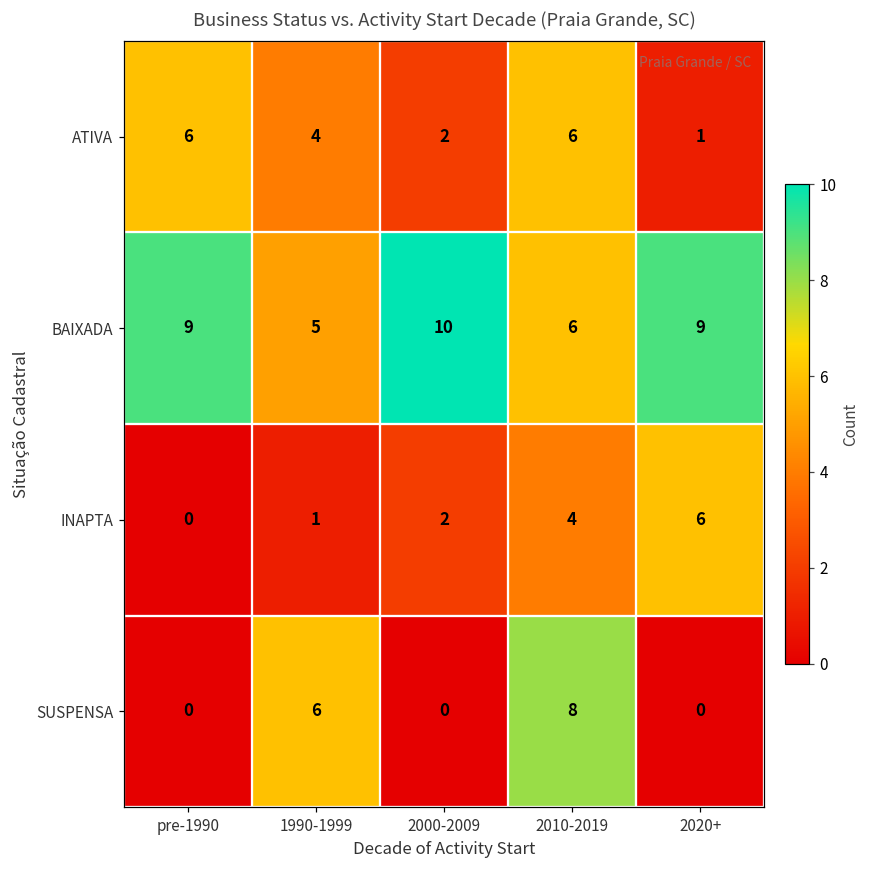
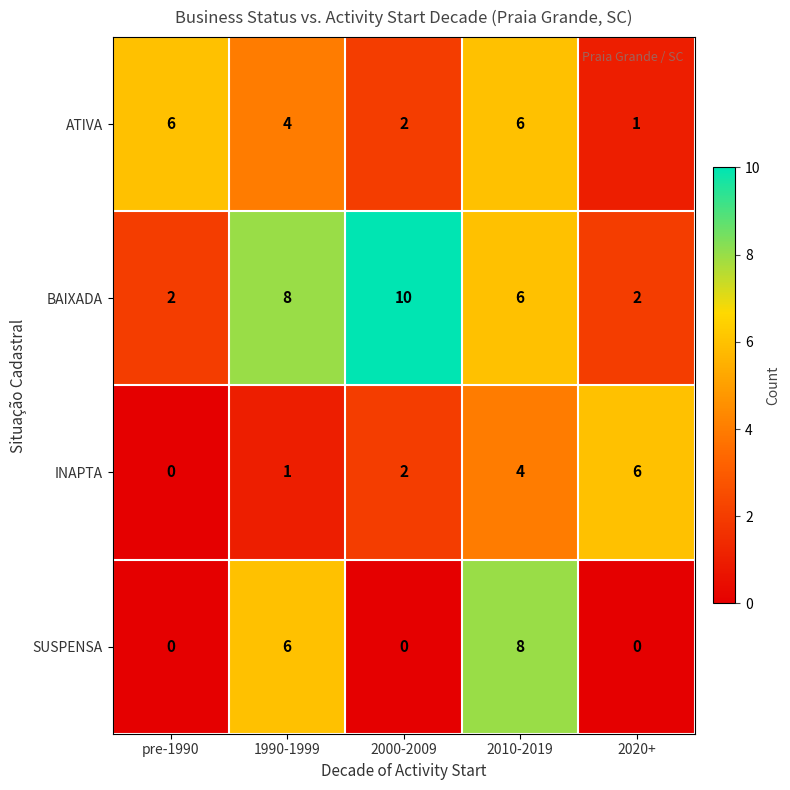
BAIXADA, pre-1990: 9 -> 2
BAIXADA, 1990-1999: 5 -> 8
BAIXADA, 2020+: 9 -> 2
